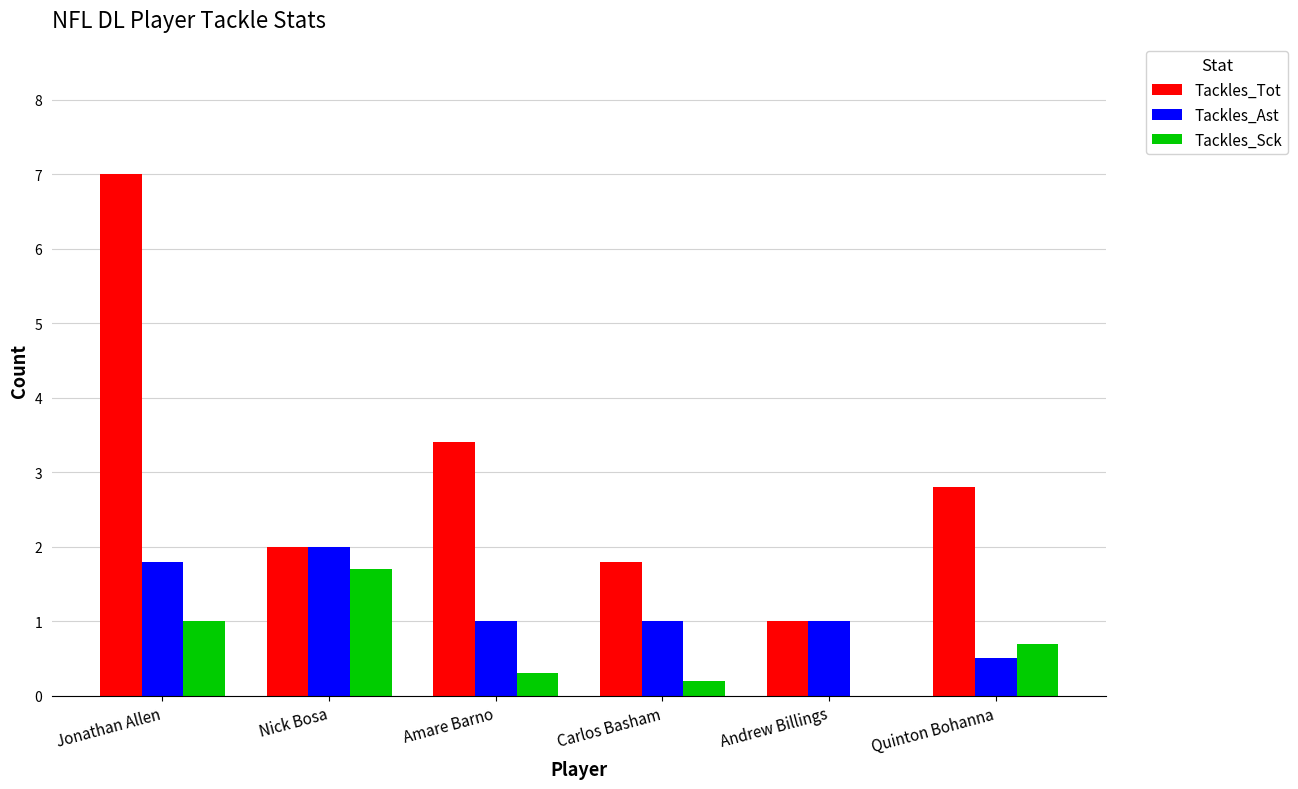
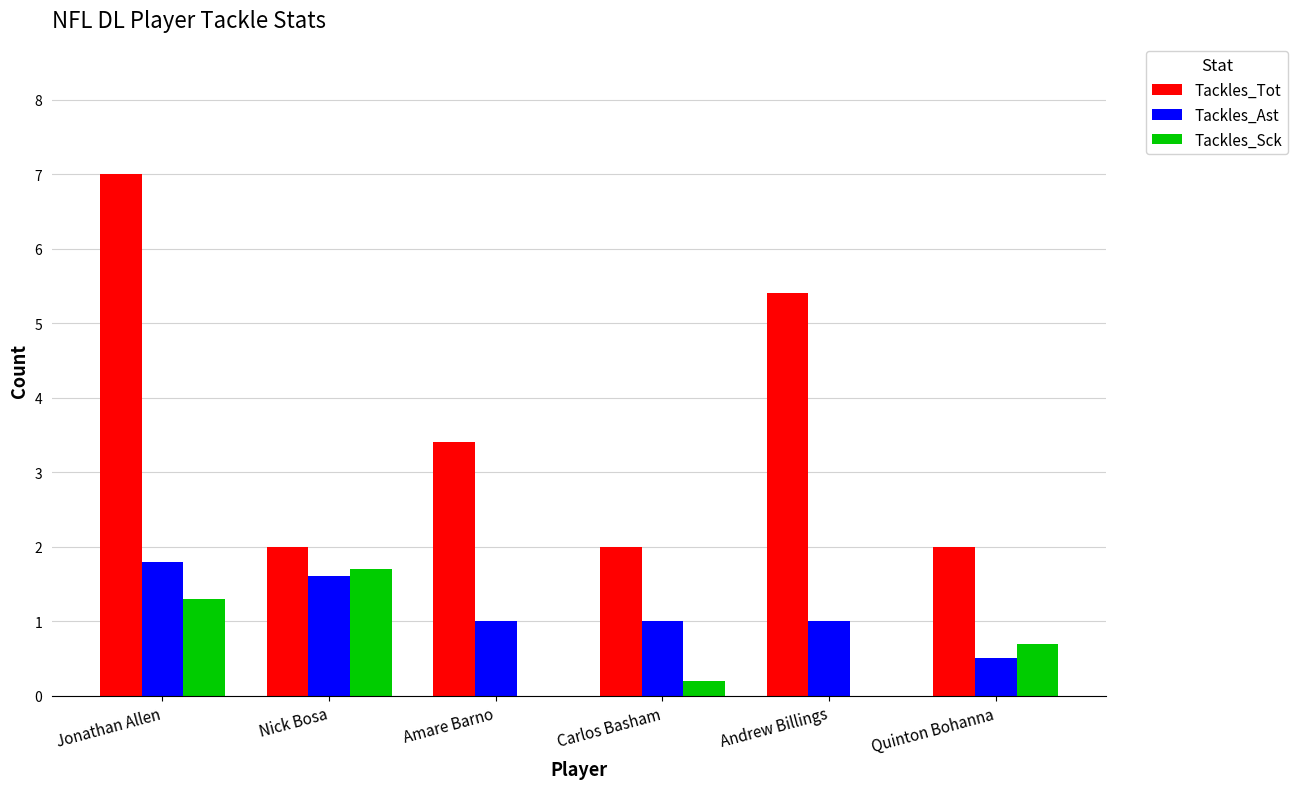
Tackles_Sck, Jonathan Allen: 1.0 -> 1.3
Tackles_Ast, Nick Bosa: 2.0 -> 1.6
Tackles_Sck, Amare Barno: 0.3 -> 0.0
Tackles_Tot, Carlos Basham: 1.8 -> 2.0
Tackles_Tot, Andrew Billings: 1.0 -> 5.4
Tackles_Tot, Quinton Bohanna: 2.8 -> 2.0
